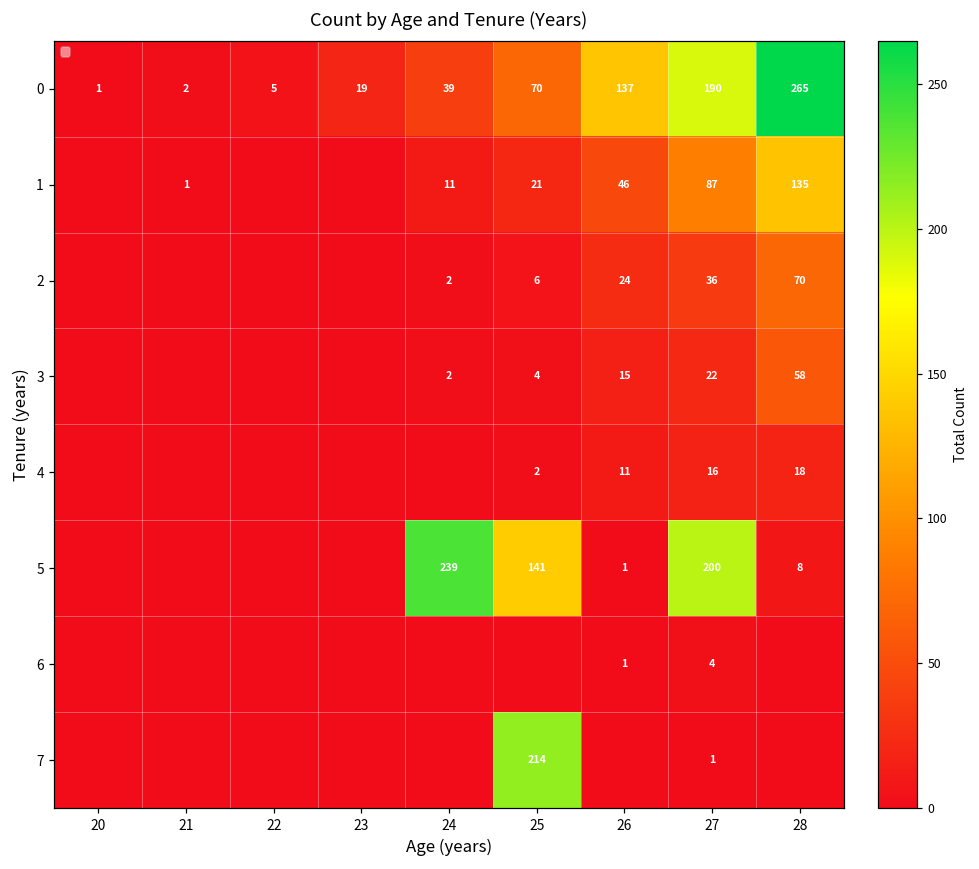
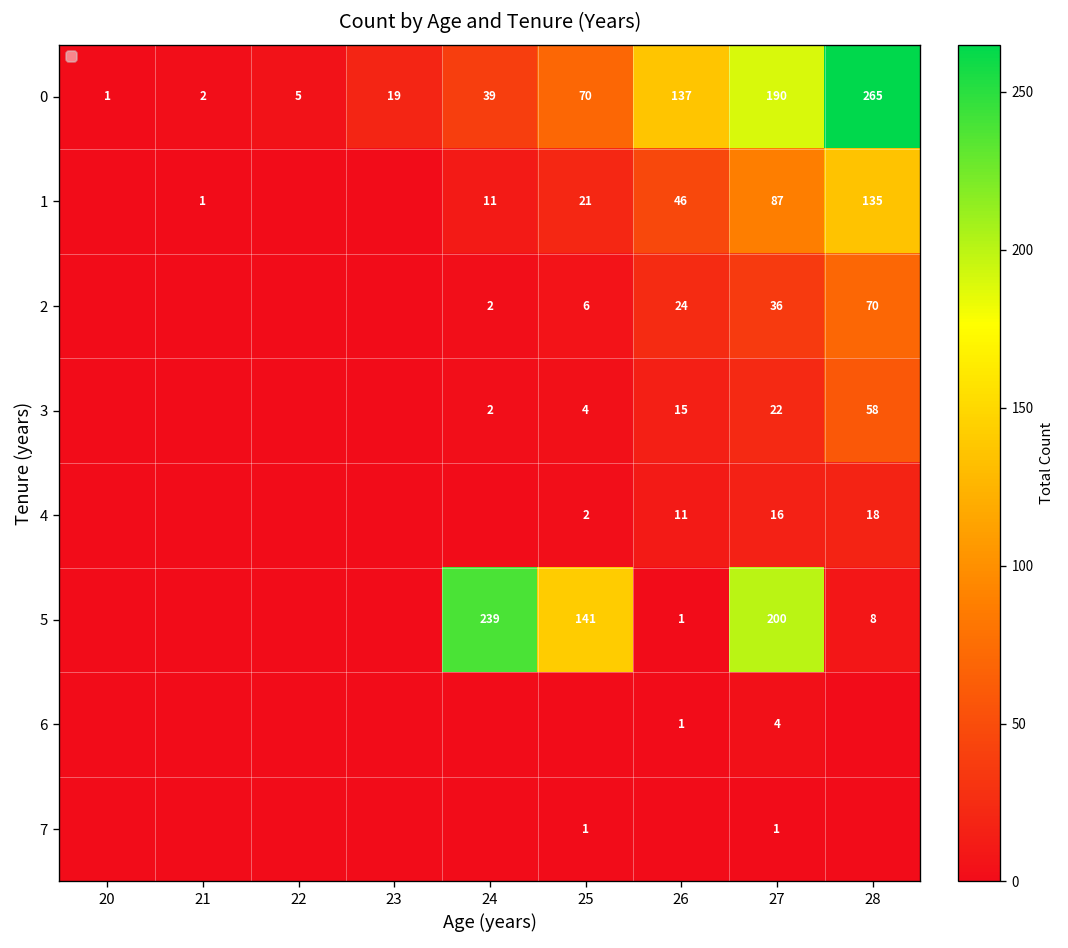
7, 25: 214 -> 1
